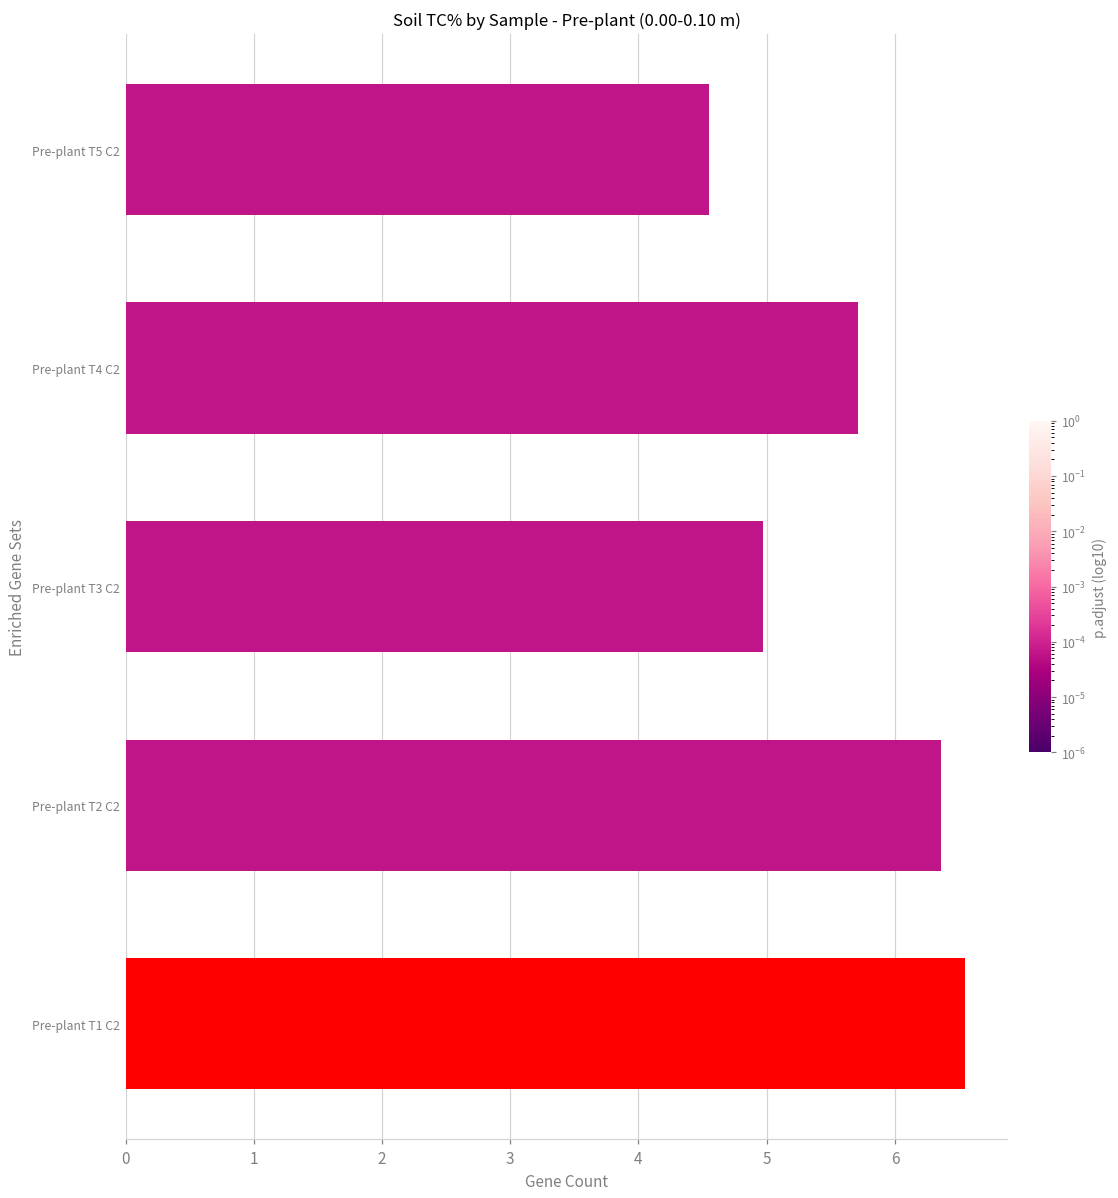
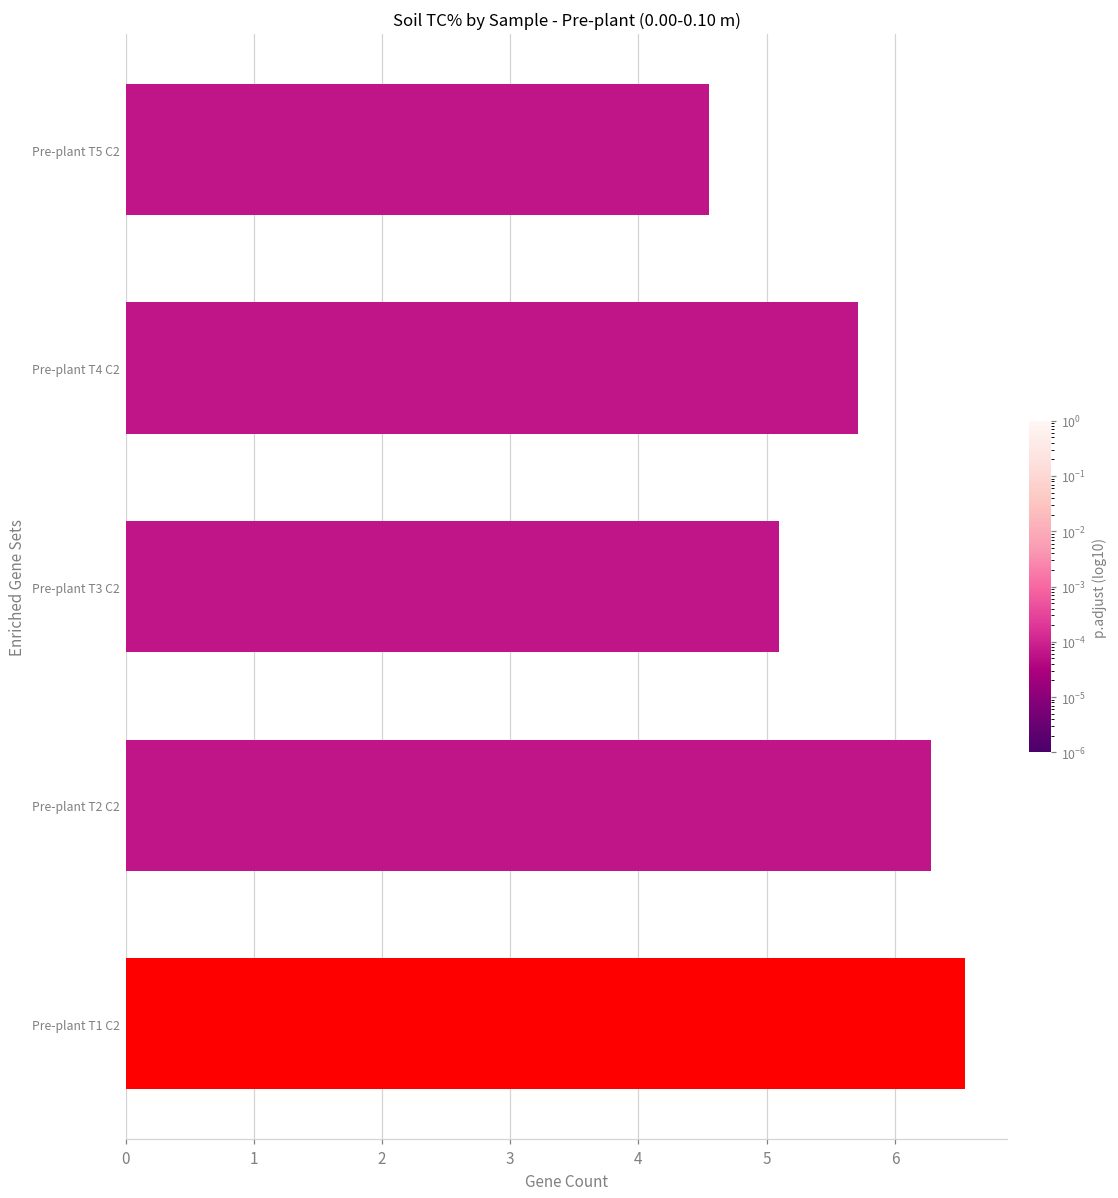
Pre-plant T3 C2: 4.97 -> 5.10
Pre-plant T2 C2: 6.36 -> 6.28
